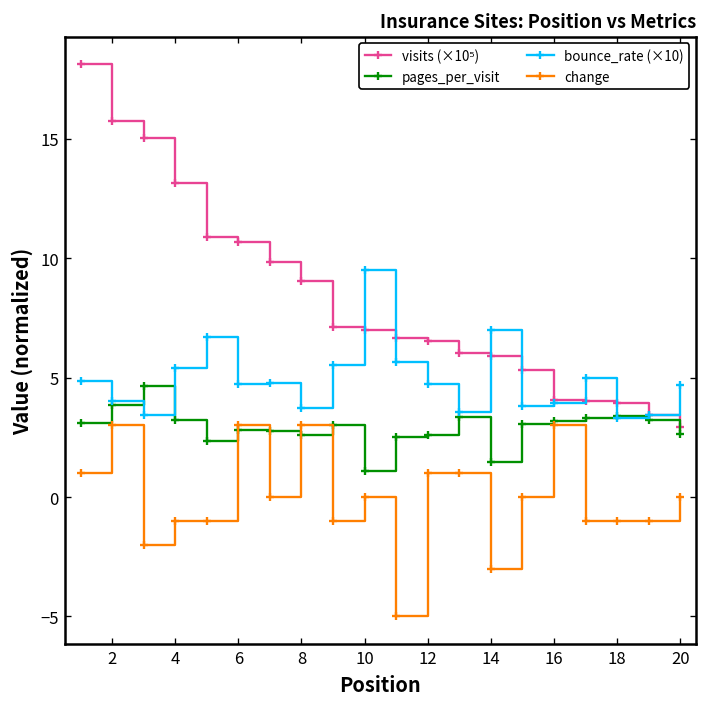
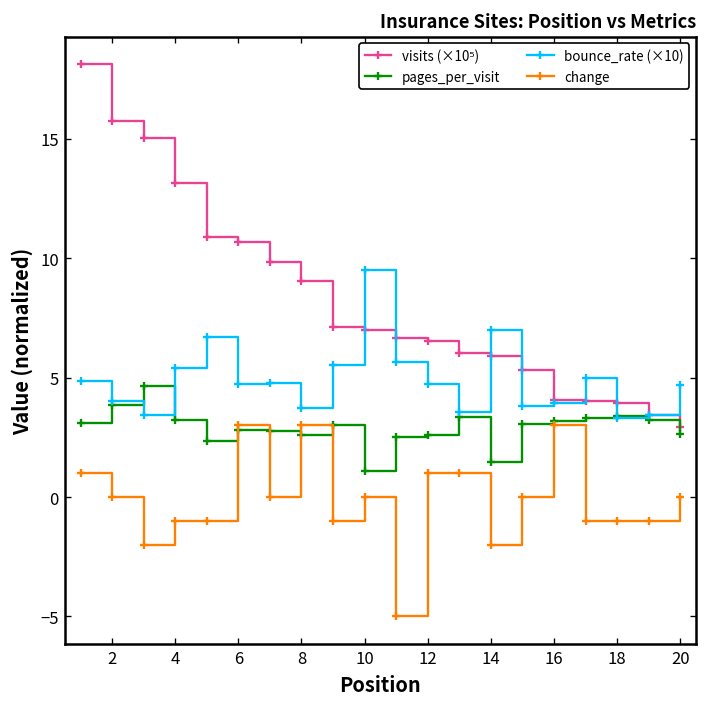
change, 2: 3 -> 0
change, 14: -3 -> -2
